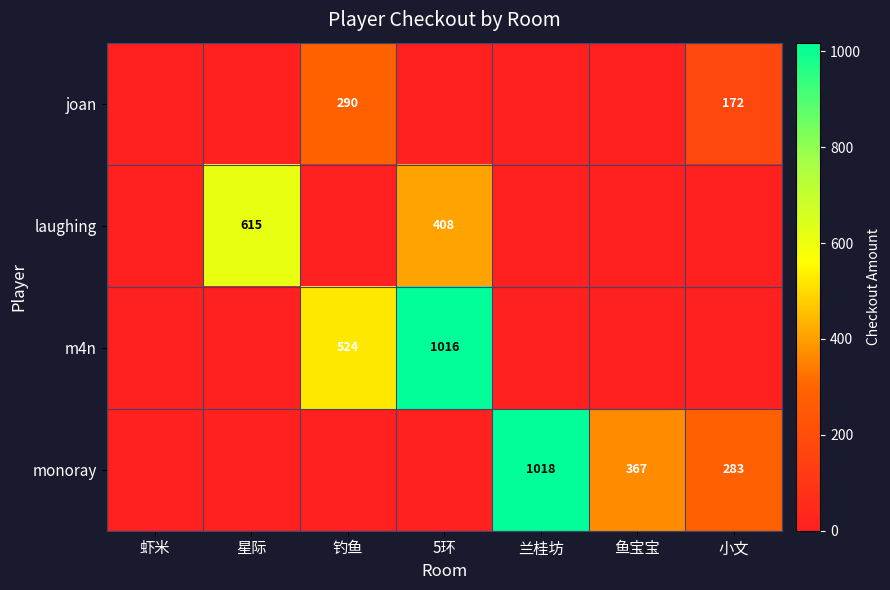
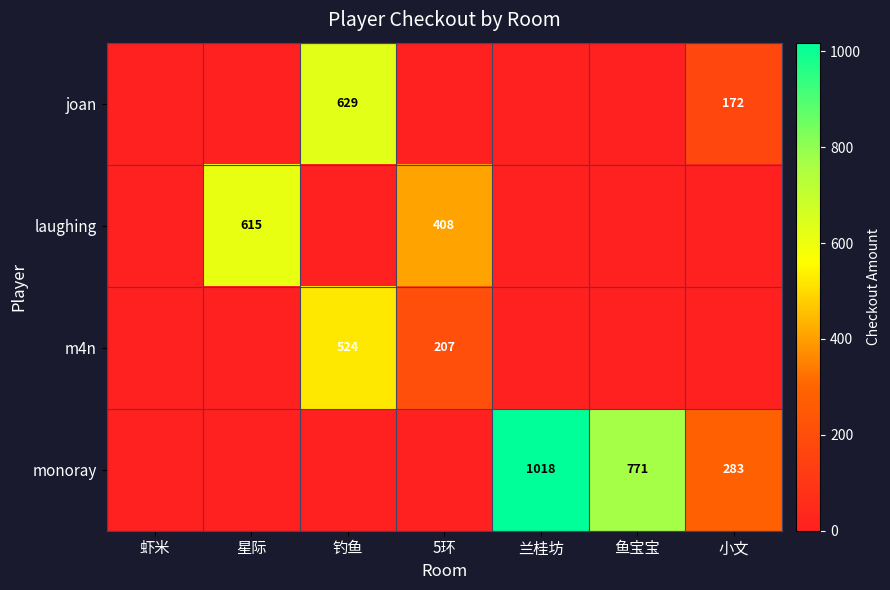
joan, 钓鱼: 290 -> 629
m4n, 5环: 1016 -> 207
monoray, 鱼宝宝: 367 -> 771
